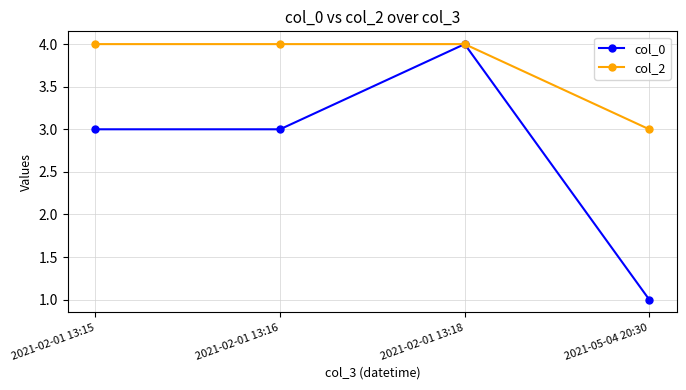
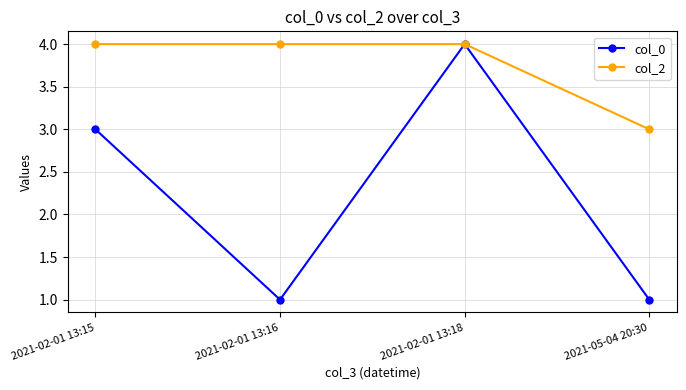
col_0, 2021-02-01 13:16: 3 -> 1
